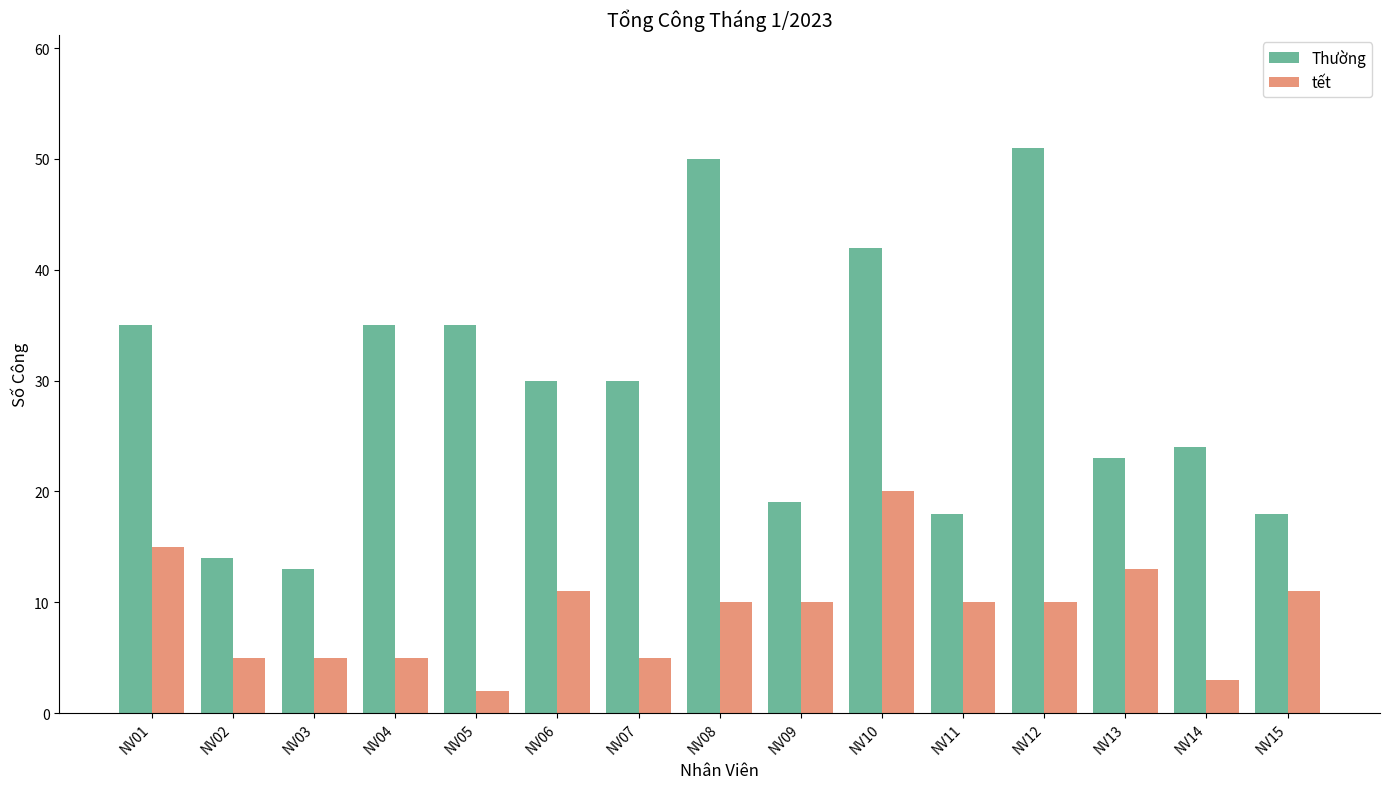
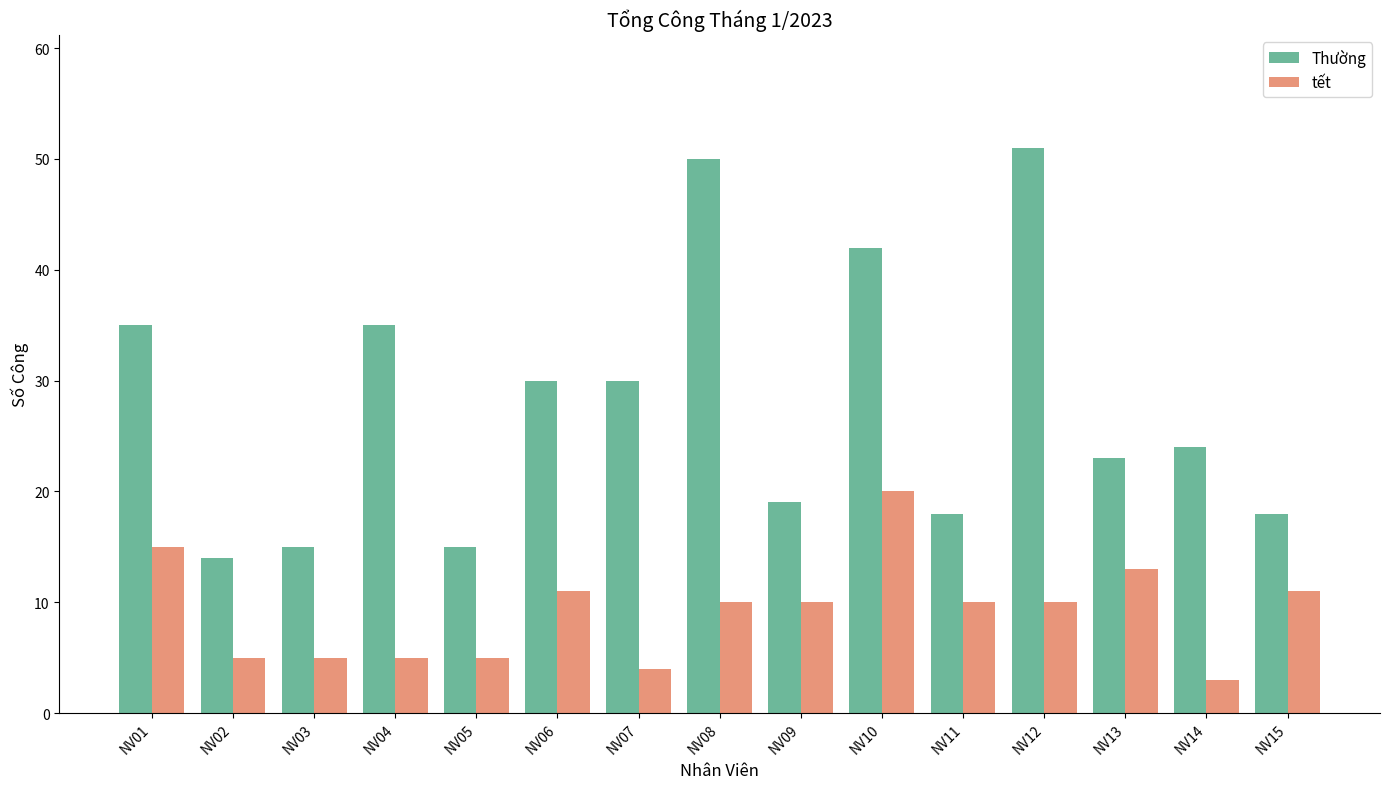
Thường, NV03: 13 -> 15
Thường, NV05: 35 -> 15
tết, NV05: 2 -> 5
tết, NV07: 5 -> 4
